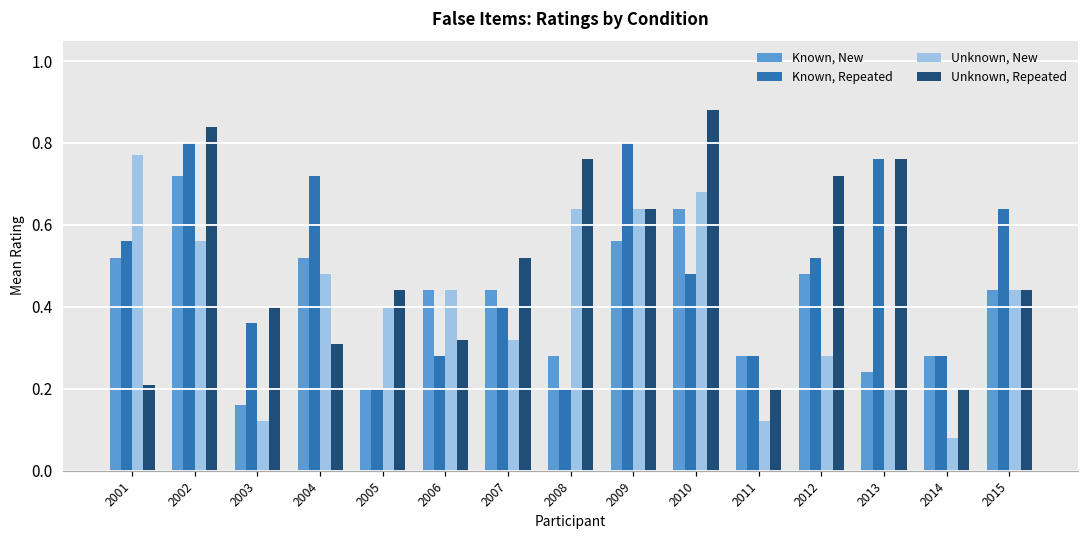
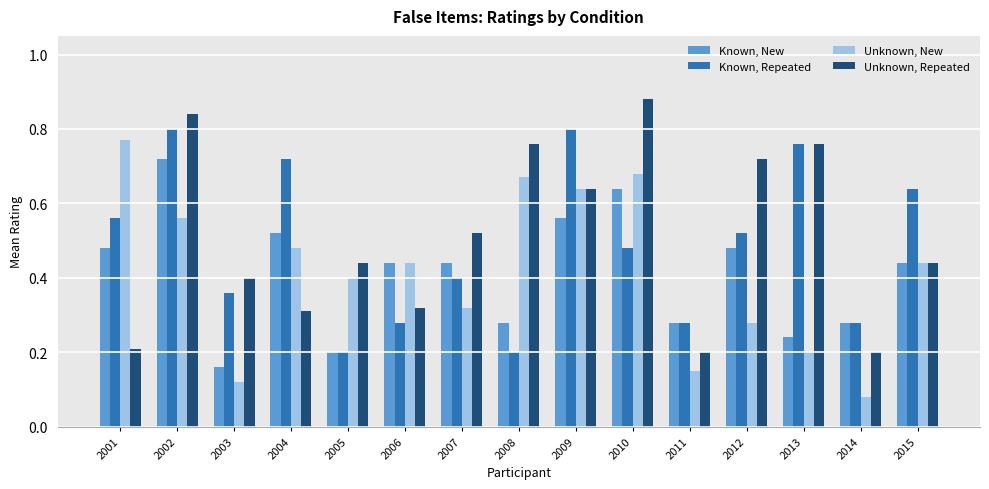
Known, New, 2001: 0.52 -> 0.48
Unknown, New, 2008: 0.64 -> 0.67
Unknown, New, 2011: 0.12 -> 0.15
